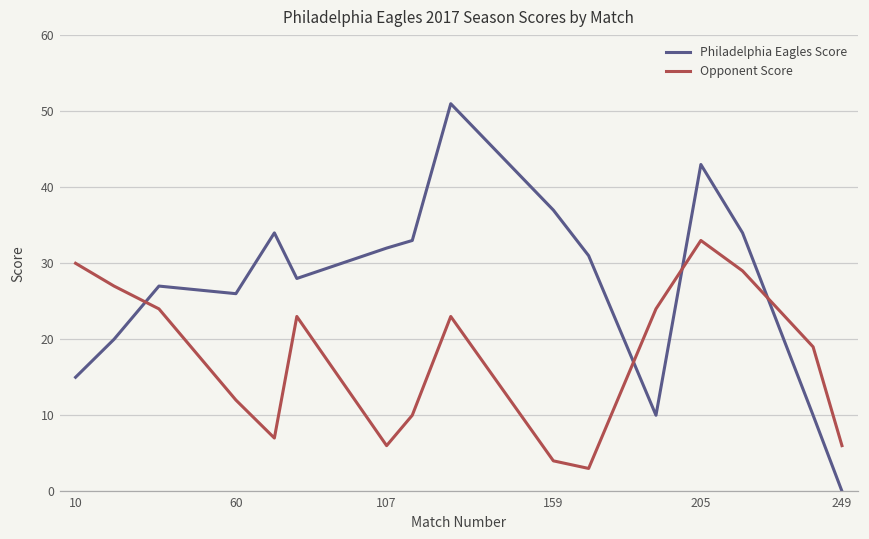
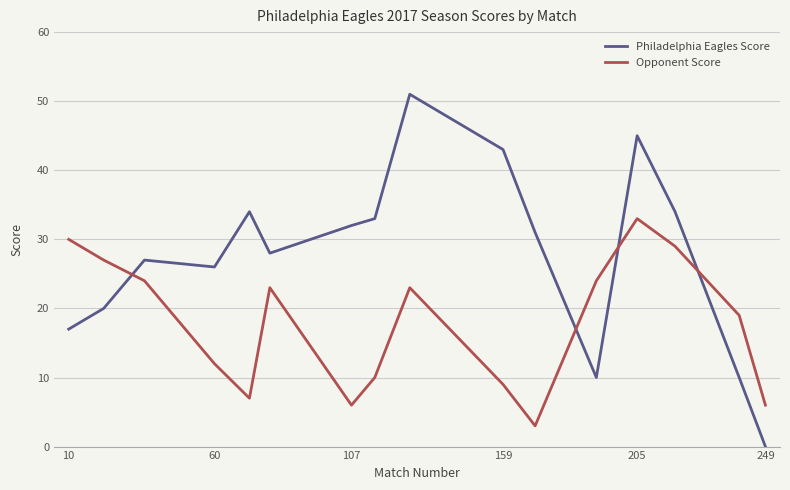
Philadelphia Eagles Score, 10: 15 -> 17
Philadelphia Eagles Score, 159: 37 -> 43
Opponent Score, 159: 4 -> 9
Philadelphia Eagles Score, 205: 43 -> 45
